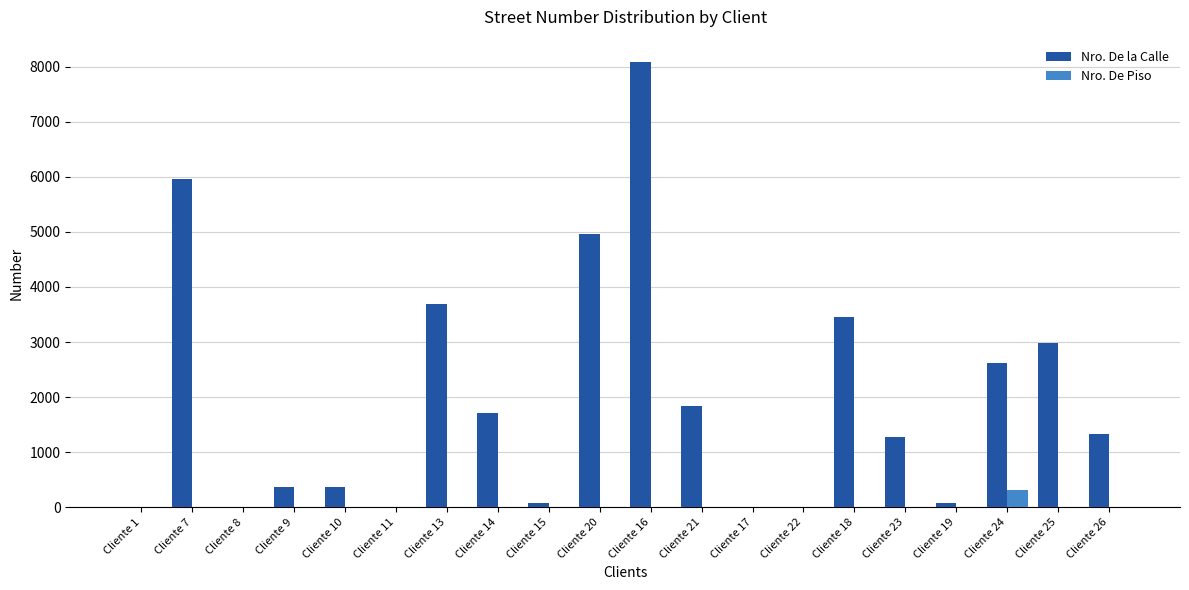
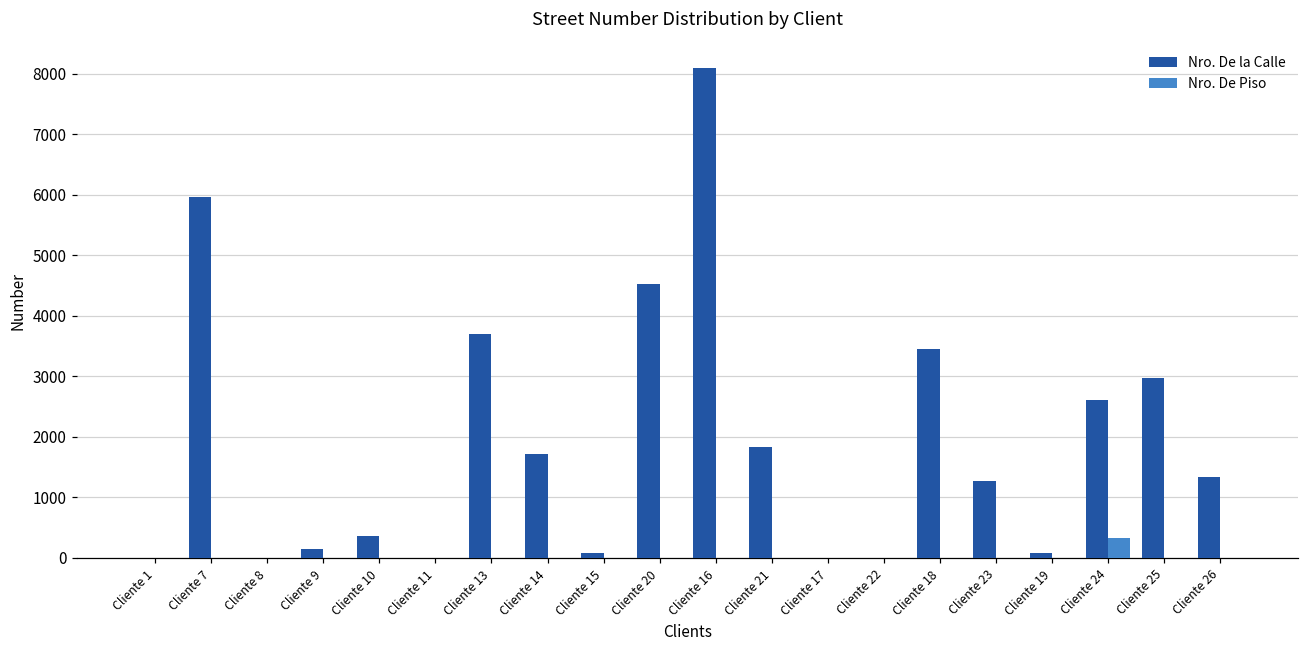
Nro. De la Calle, Cliente 9: 400 -> 100
Nro. De la Calle, Cliente 20: 5000 -> 4500
